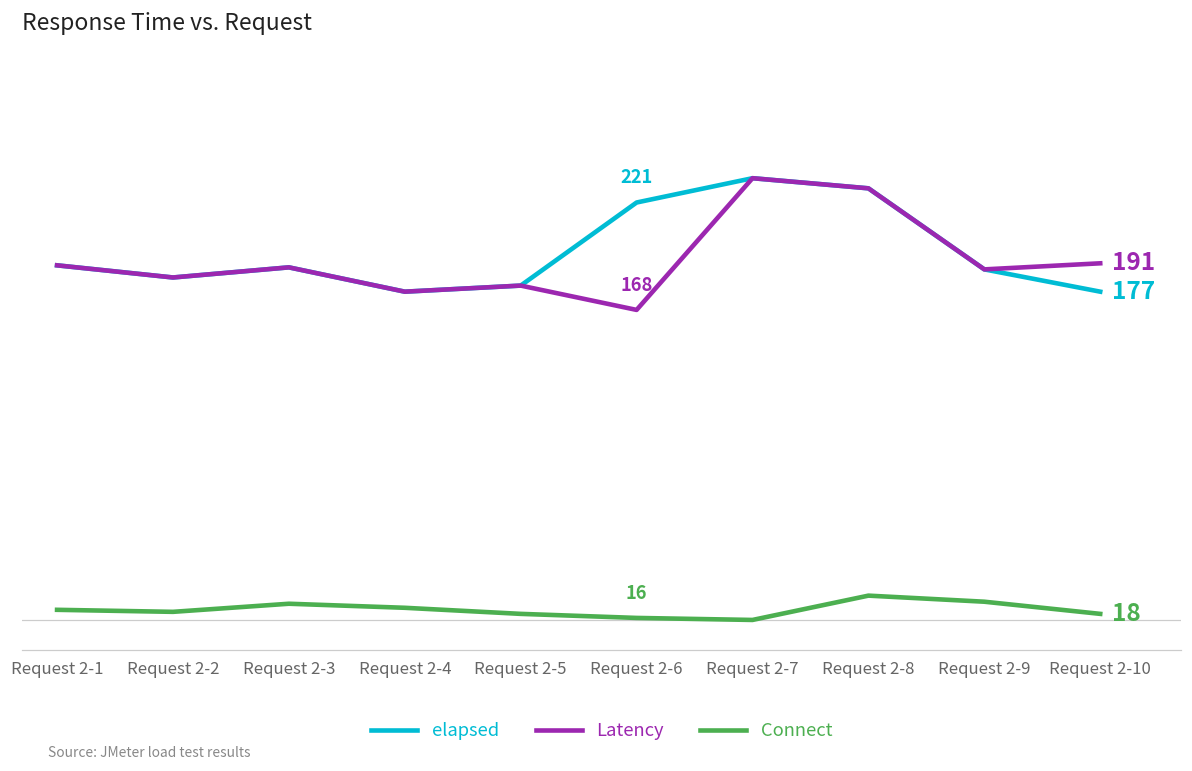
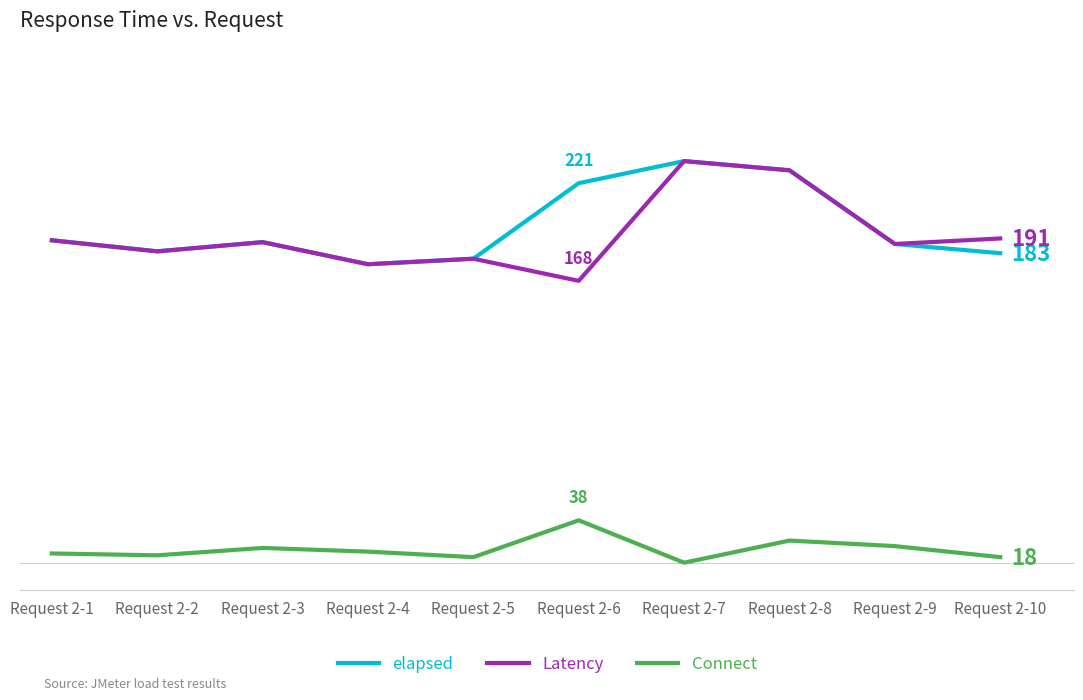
Connect, Request 2-6: 16 -> 38
elapsed, Request 2-10: 177 -> 183
